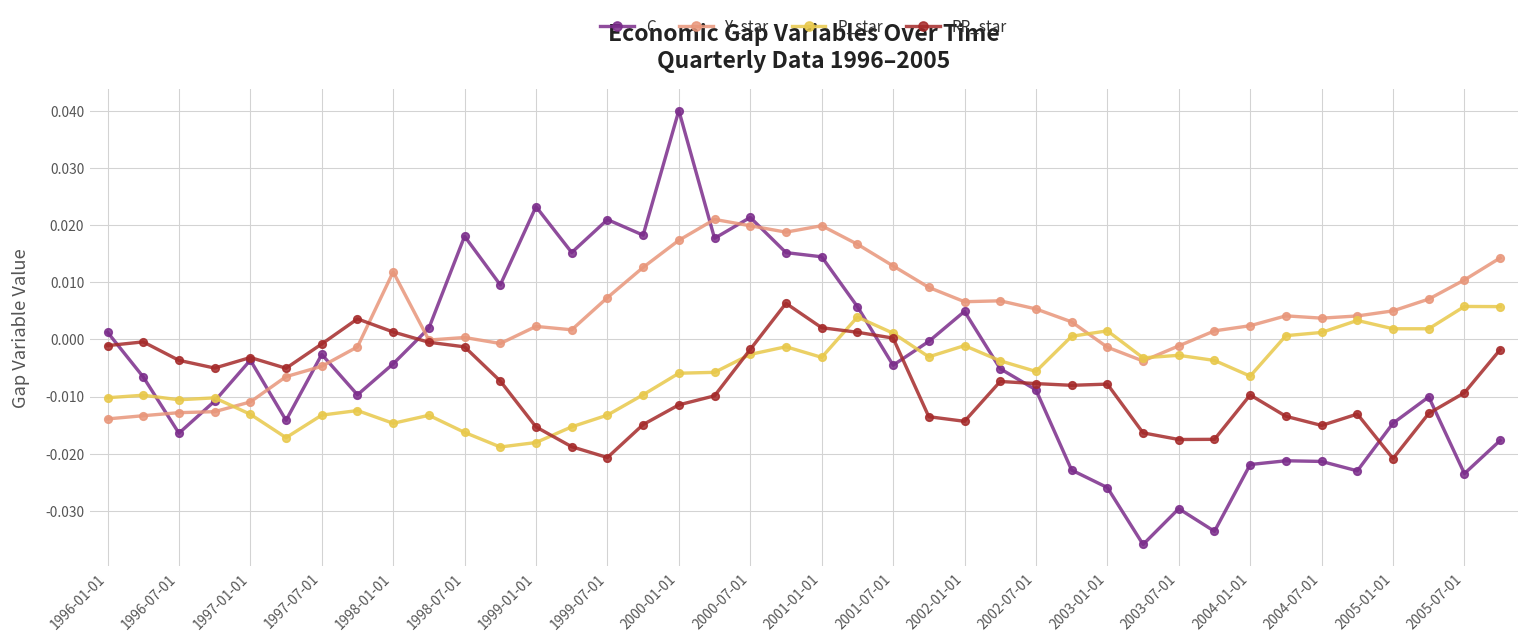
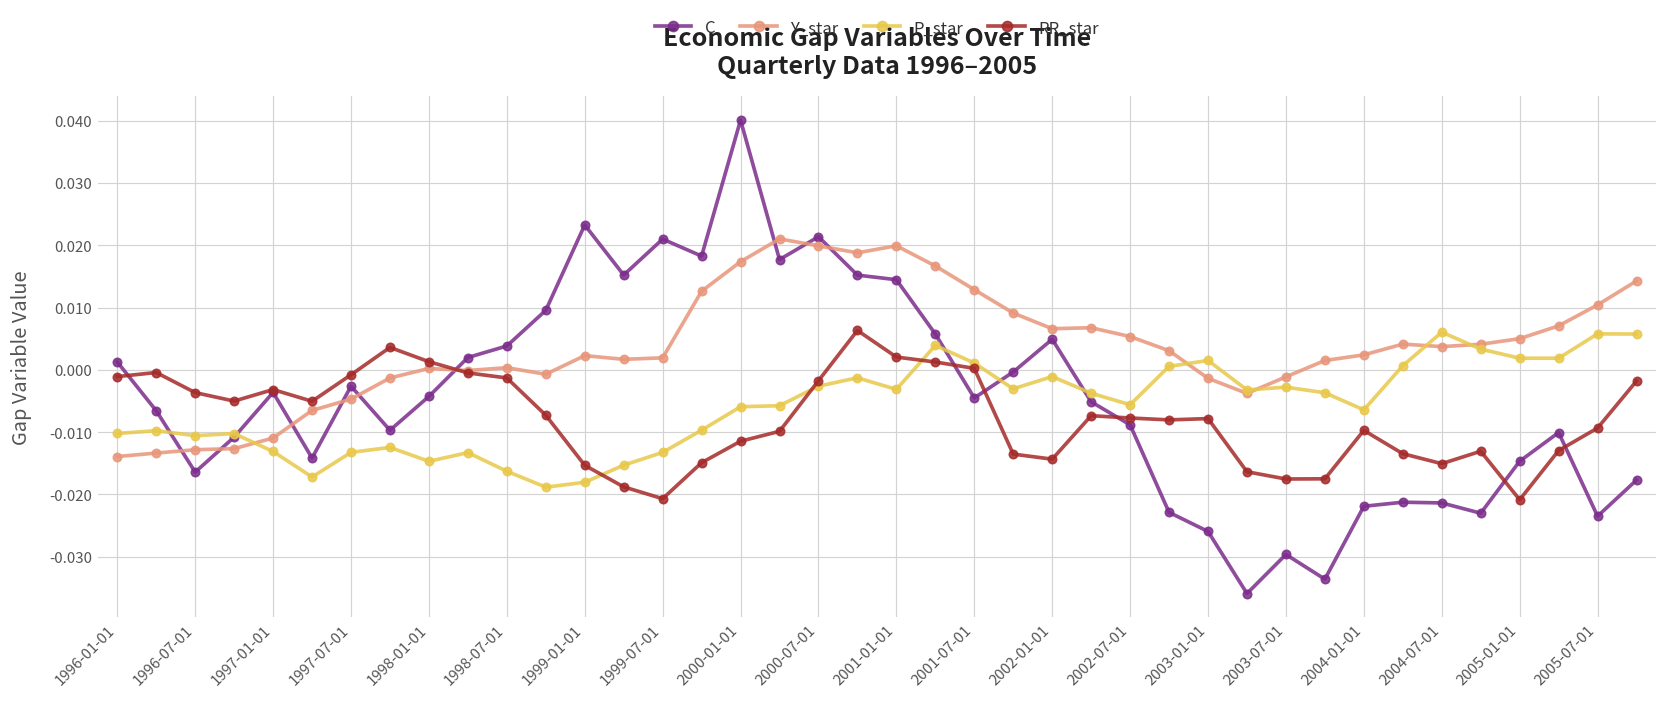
Y_star, 1998-01-01: 0.012 -> 0.000
C, 1998-07-01: 0.018 -> 0.004
Y_star, 1999-07-01: 0.007 -> 0.002
P_star, 2004-07-01: 0.001 -> 0.006
